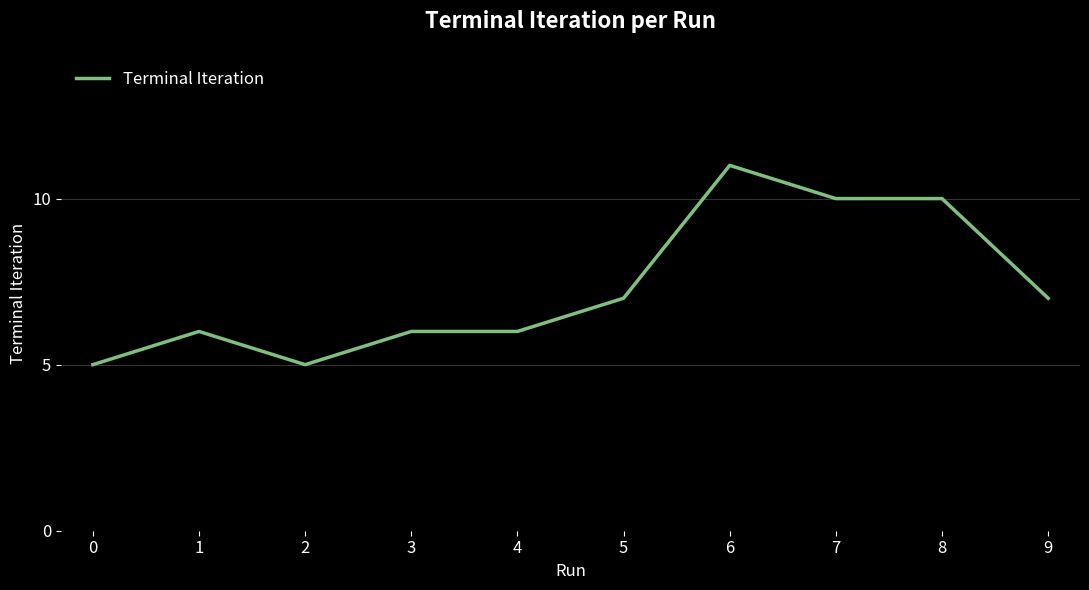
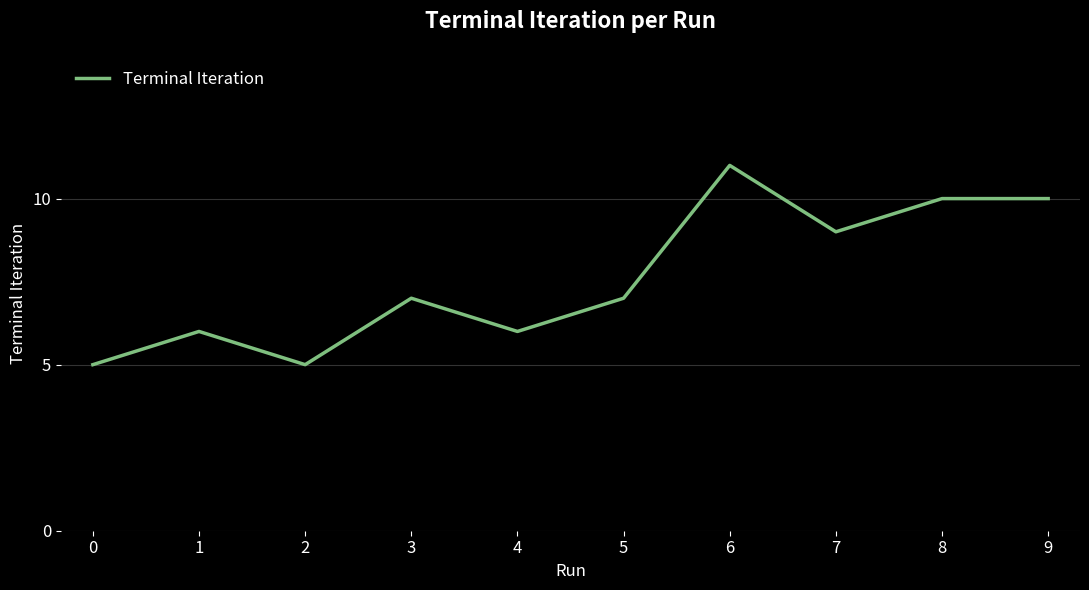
3: 6 -> 7
7: 10 -> 9
9: 7 -> 10
